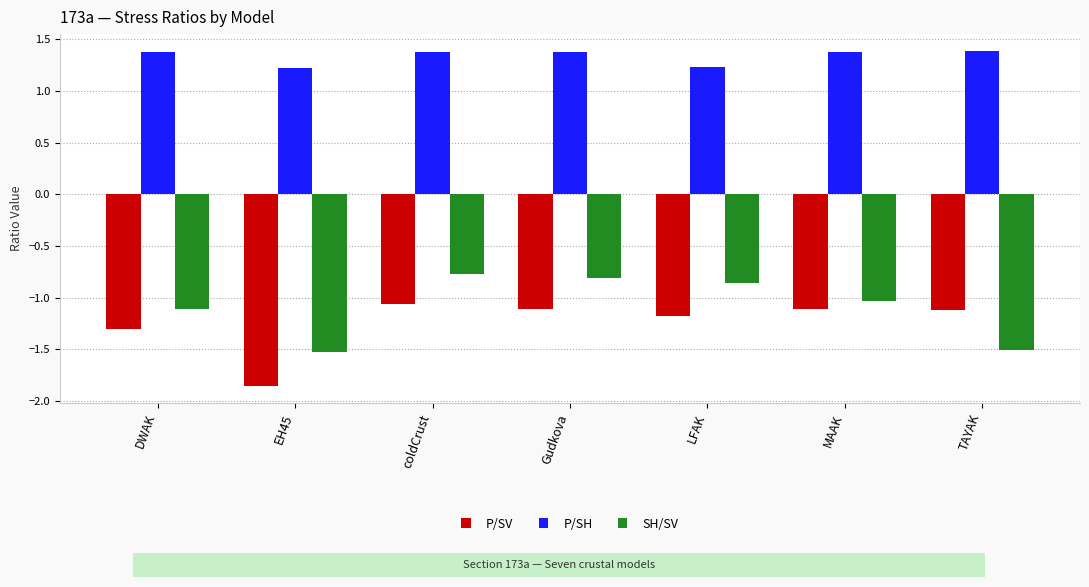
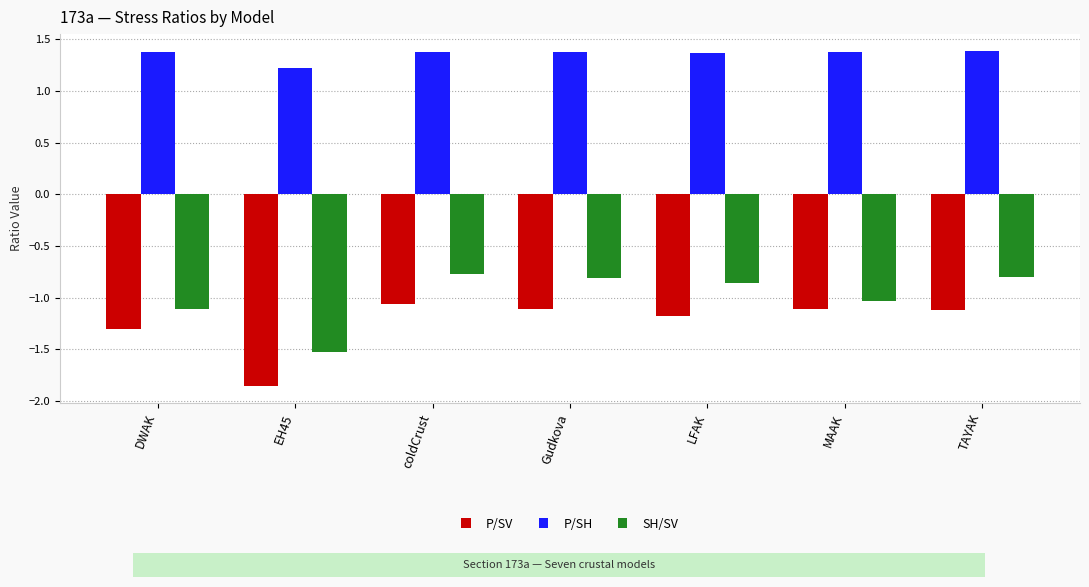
P/SH, LFAK: 1.23 -> 1.37
SH/SV, TAYAK: -1.51 -> -0.80
